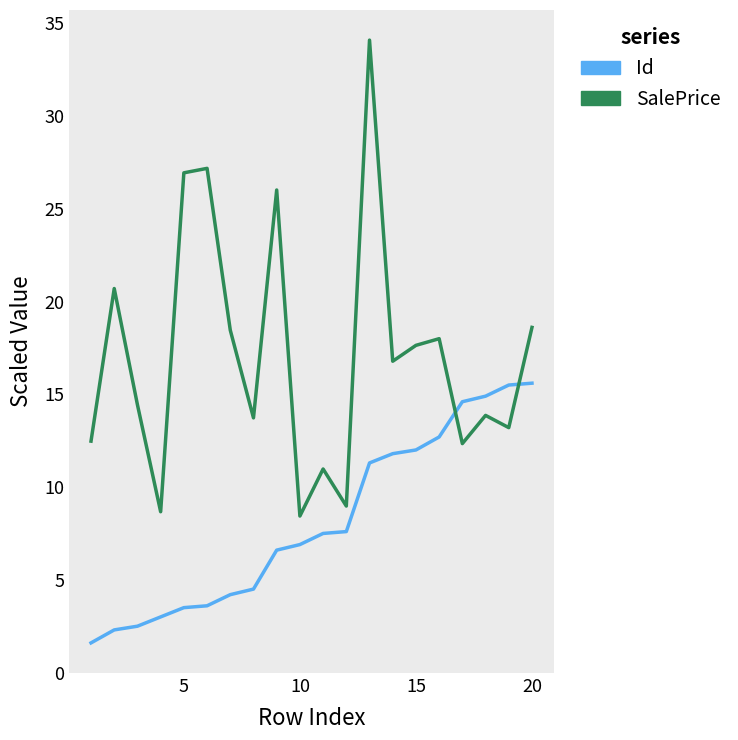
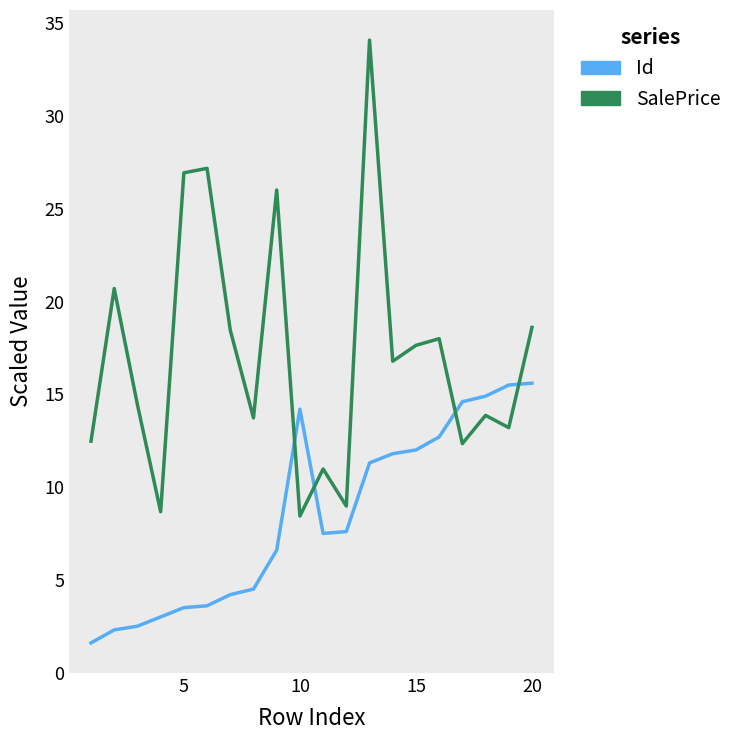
Id, 10: 6.9 -> 14.2
